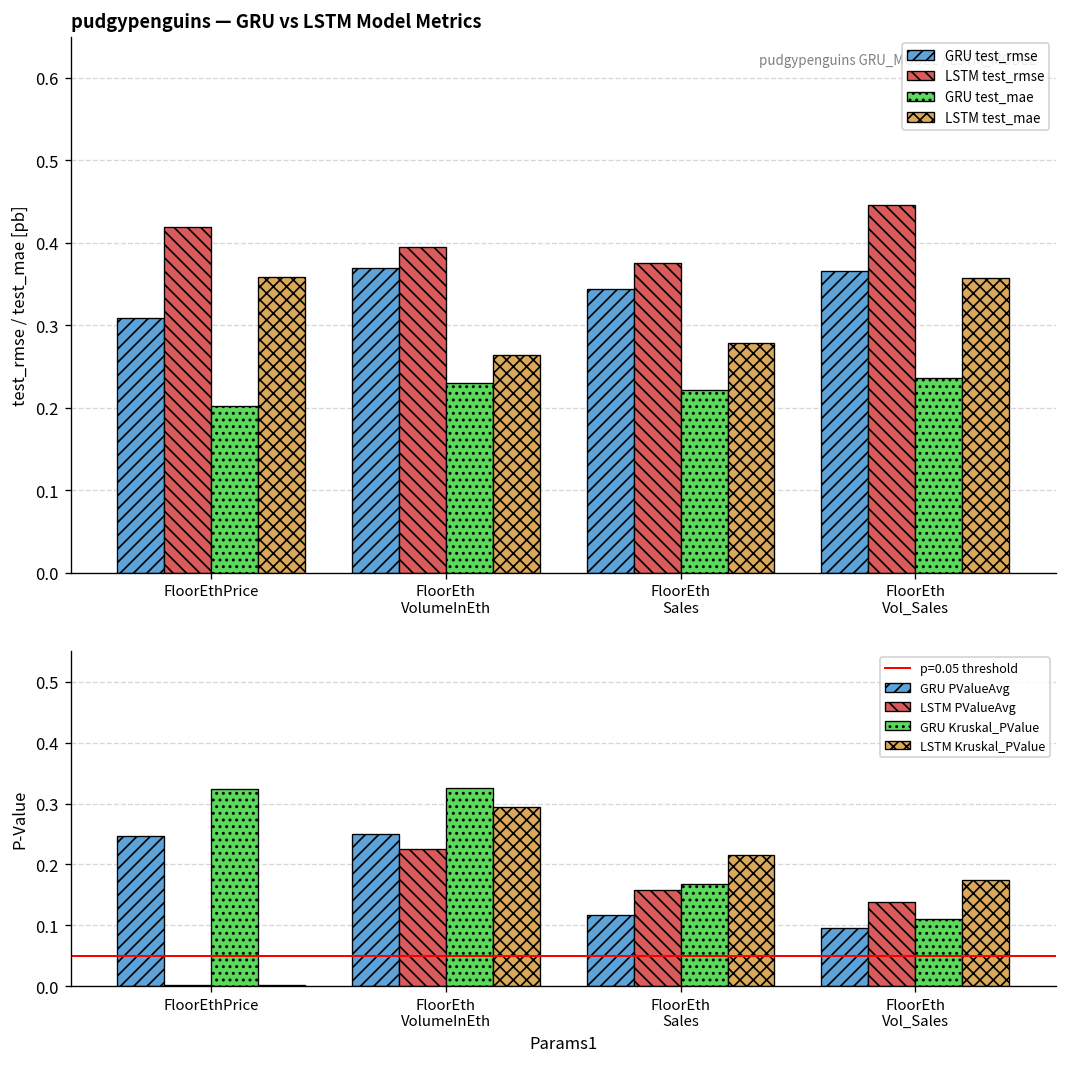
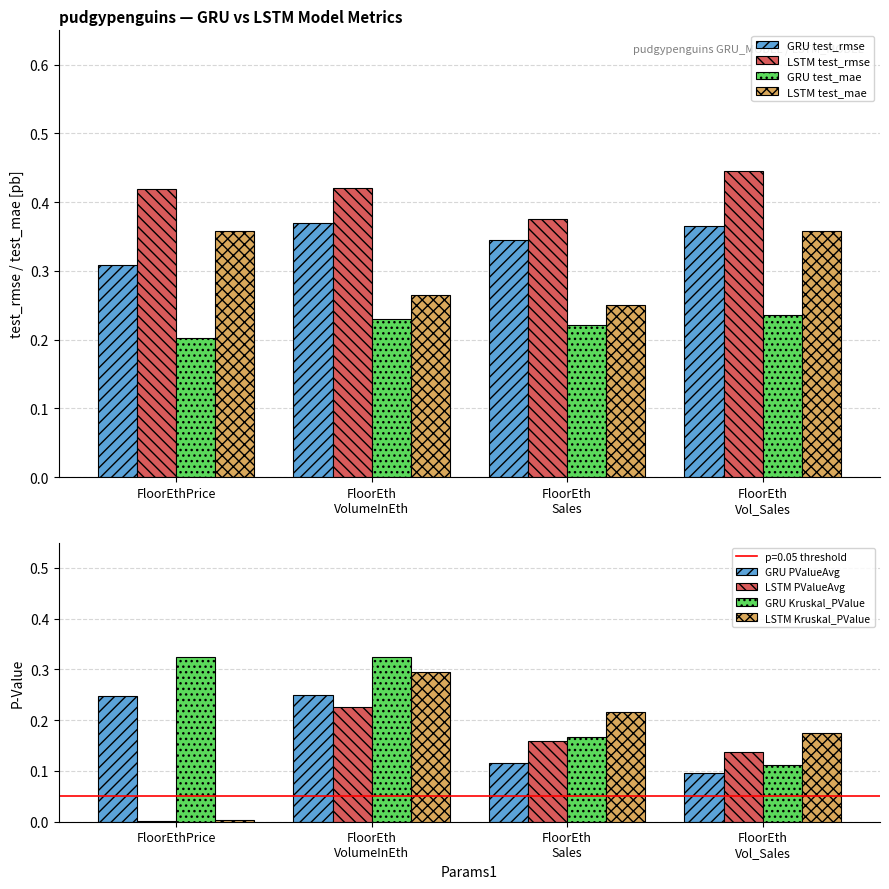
pudgypenguins — GRU vs LSTM Model Metrics, LSTM test_rmse, FloorEth VolumeInEth: 0.39 -> 0.42
pudgypenguins — GRU vs LSTM Model Metrics, LSTM test_mae, FloorEth Sales: 0.28 -> 0.25
